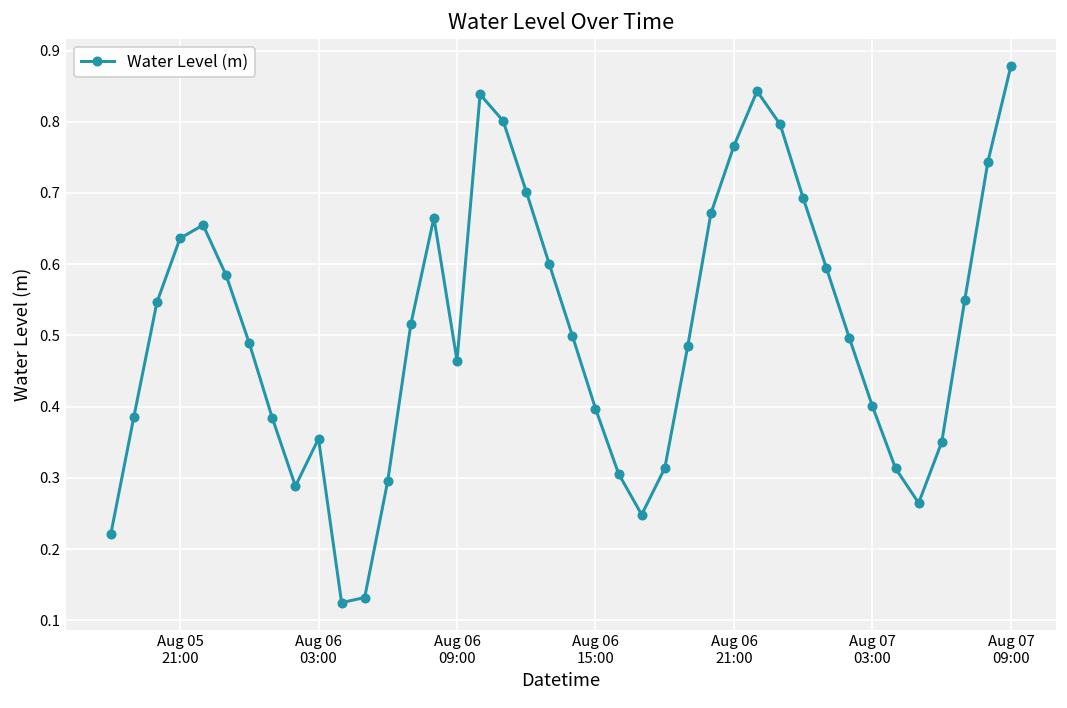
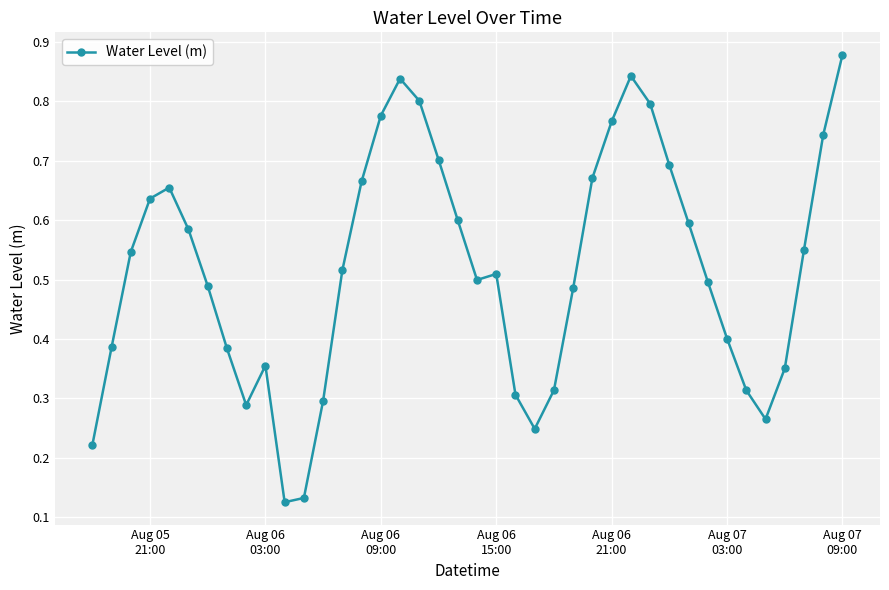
Aug 06 09:00: 0.46 -> 0.78
Aug 06 15:00: 0.40 -> 0.51
